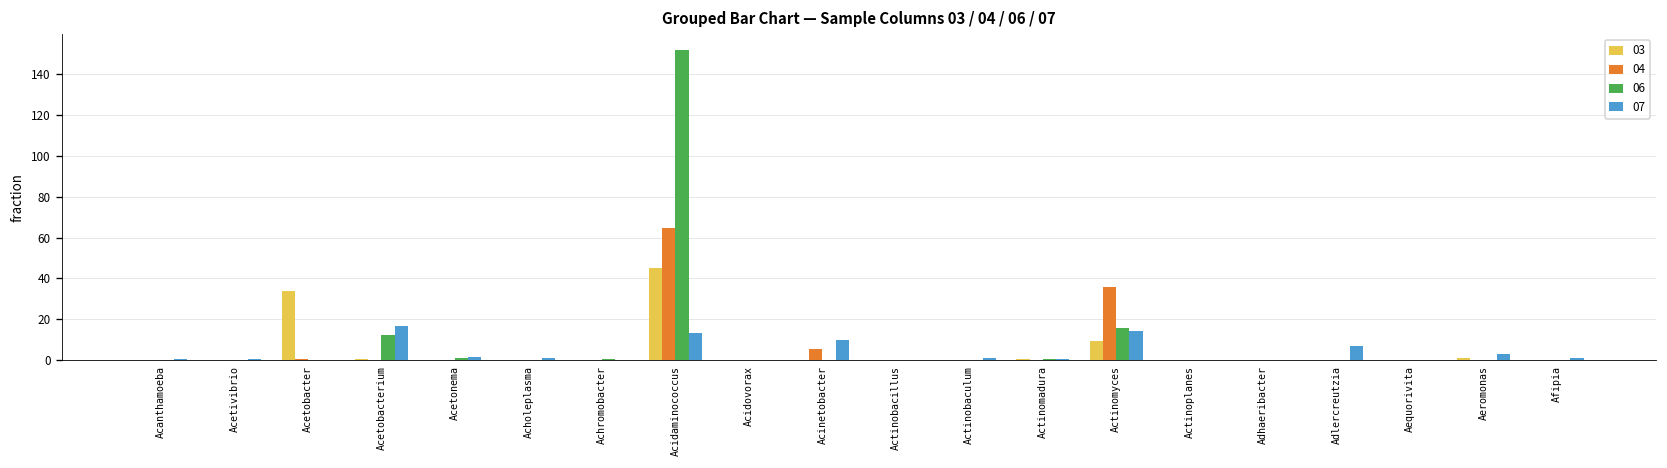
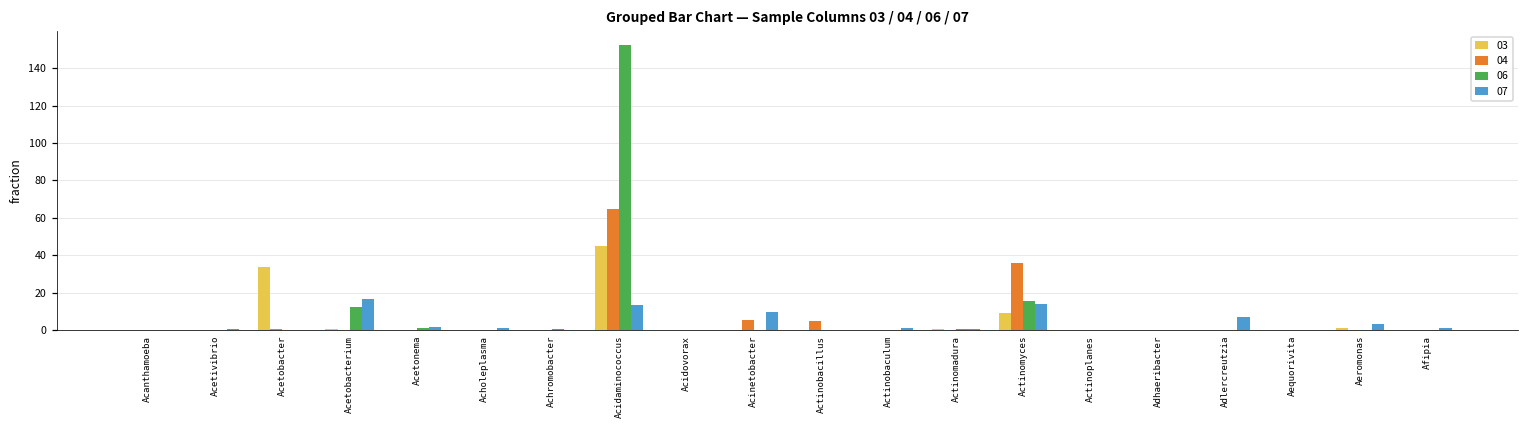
04, Actinobacillus: 0 -> 5
